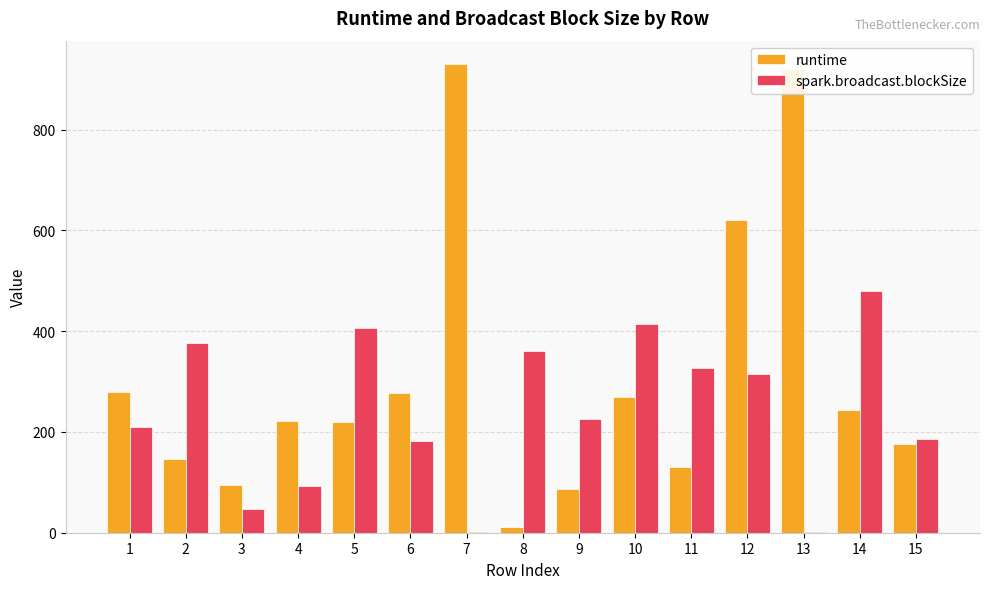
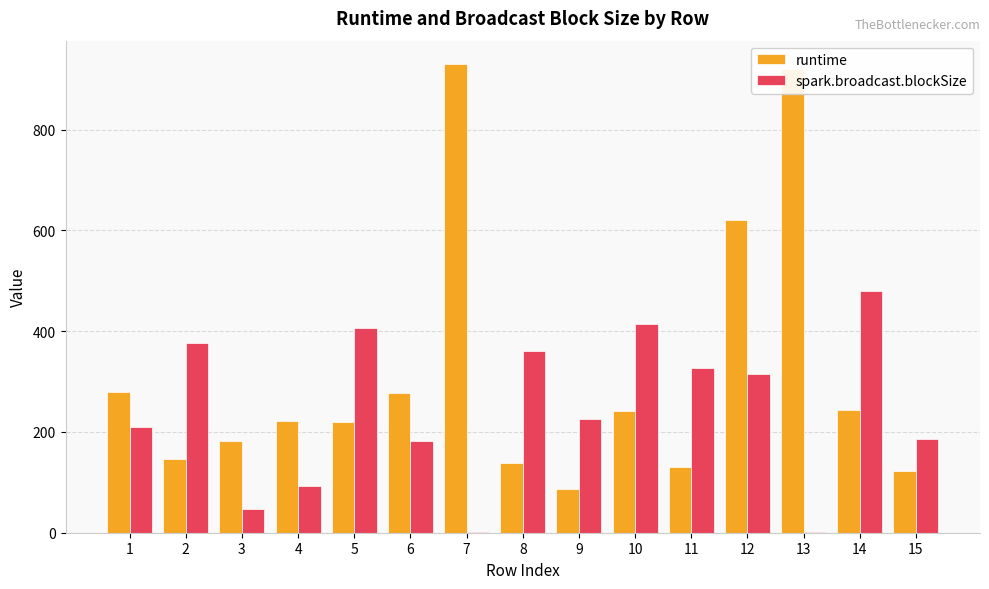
runtime, 3: 90 -> 180
runtime, 8: 10 -> 140
runtime, 10: 270 -> 240
runtime, 15: 180 -> 120
